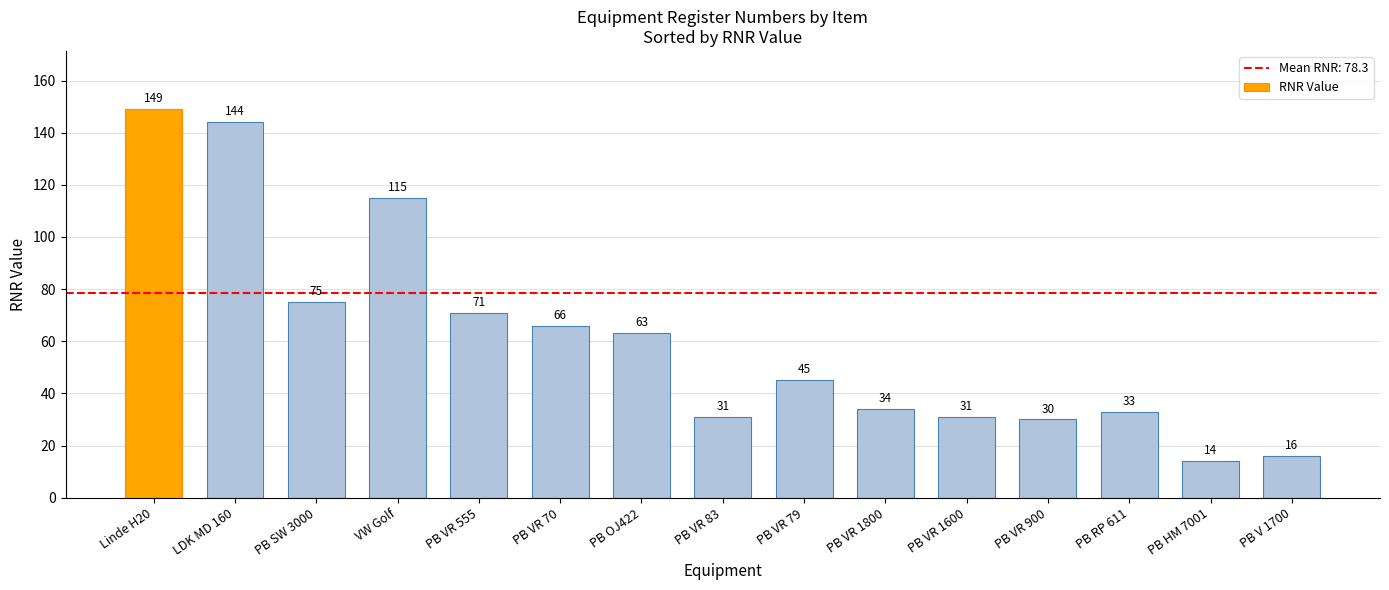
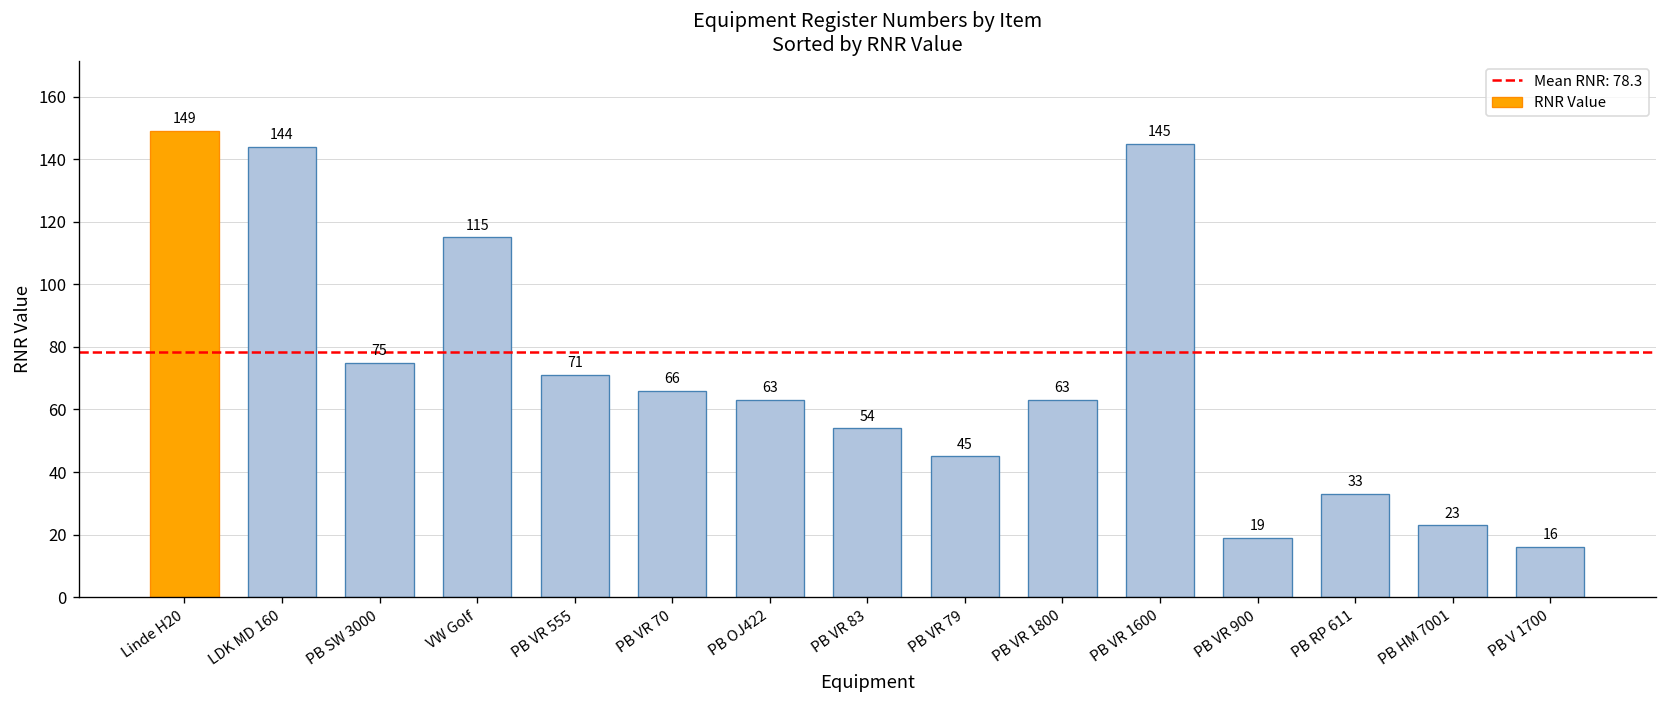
PB VR 83: 31 -> 54
PB VR 1800: 34 -> 63
PB VR 1600: 31 -> 145
PB VR 900: 30 -> 19
PB HM 7001: 14 -> 23
